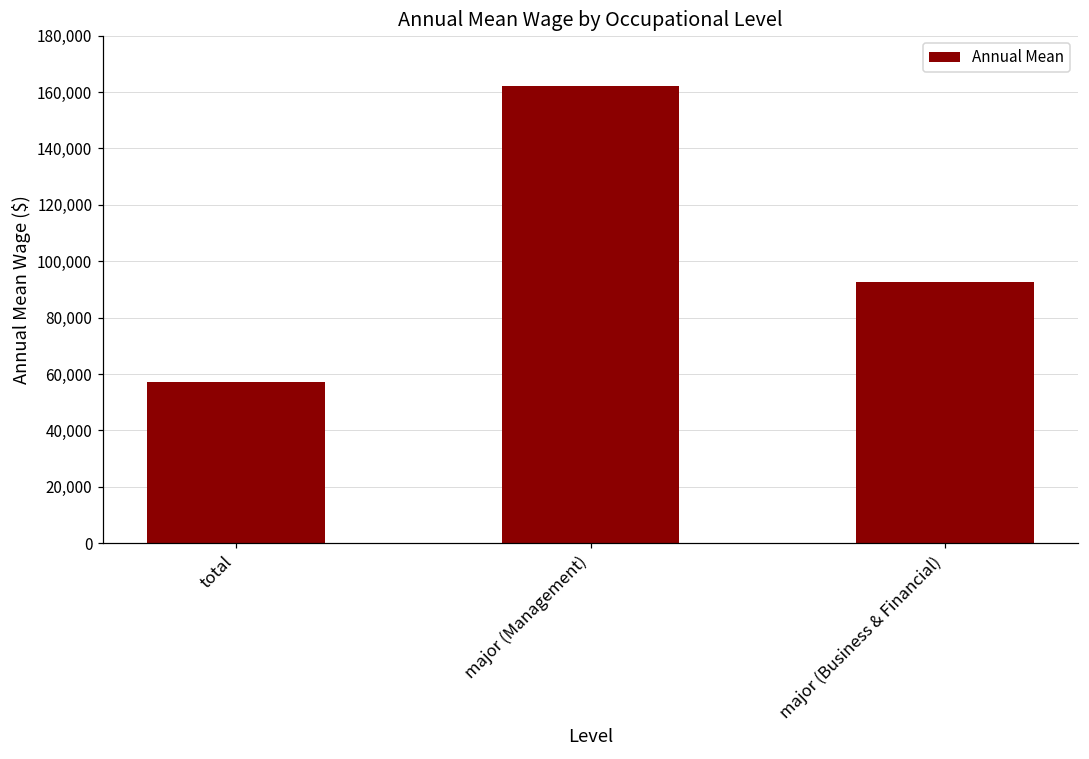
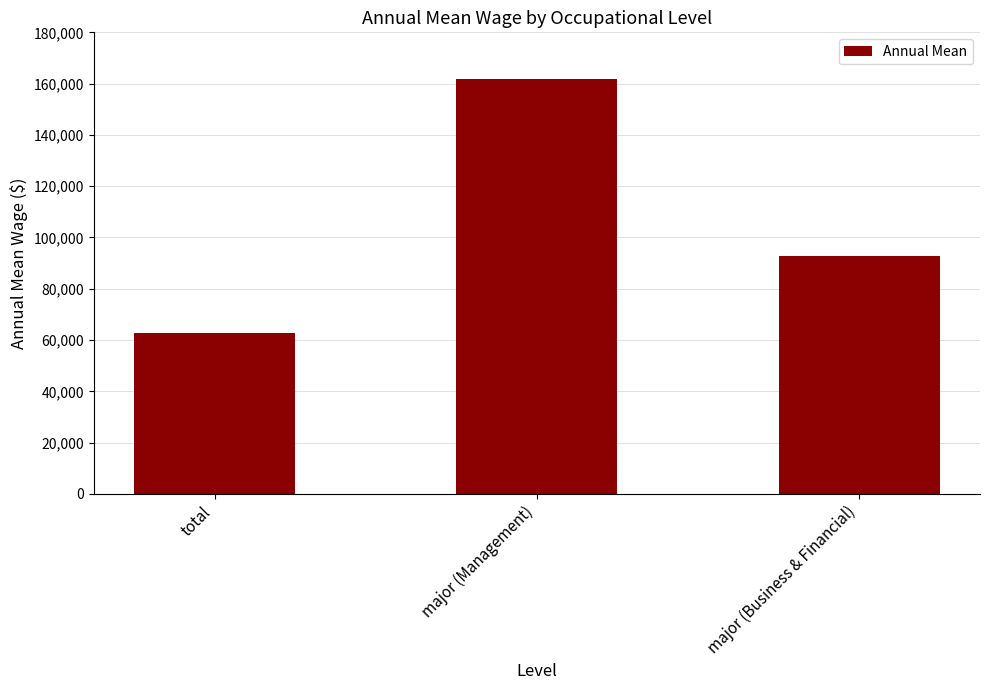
total: 57,000 -> 63,000
